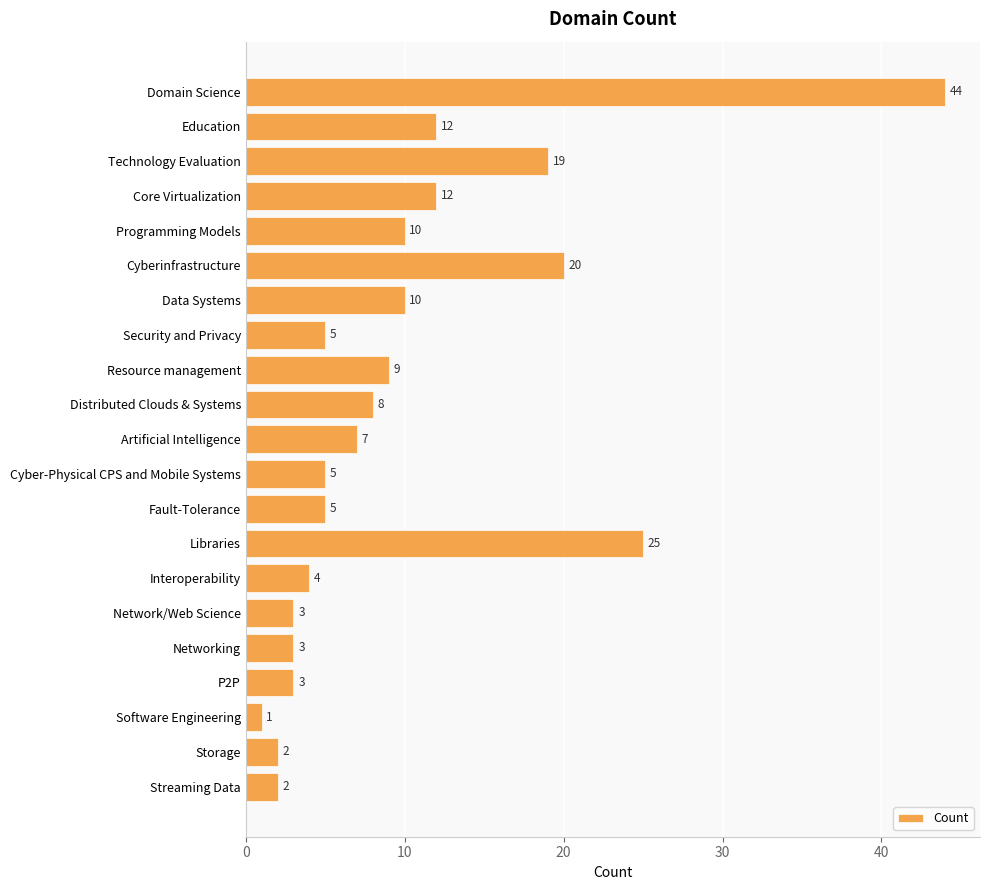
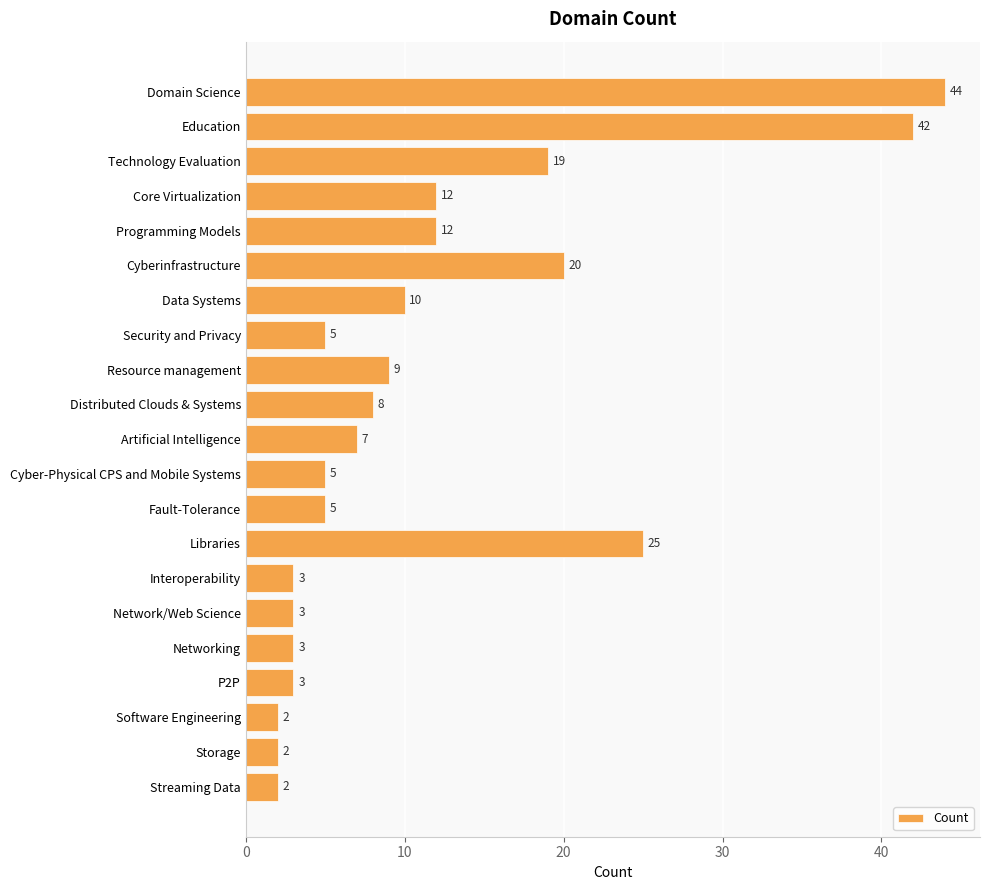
Education: 12 -> 42
Programming Models: 10 -> 12
Interoperability: 4 -> 3
Software Engineering: 1 -> 2
